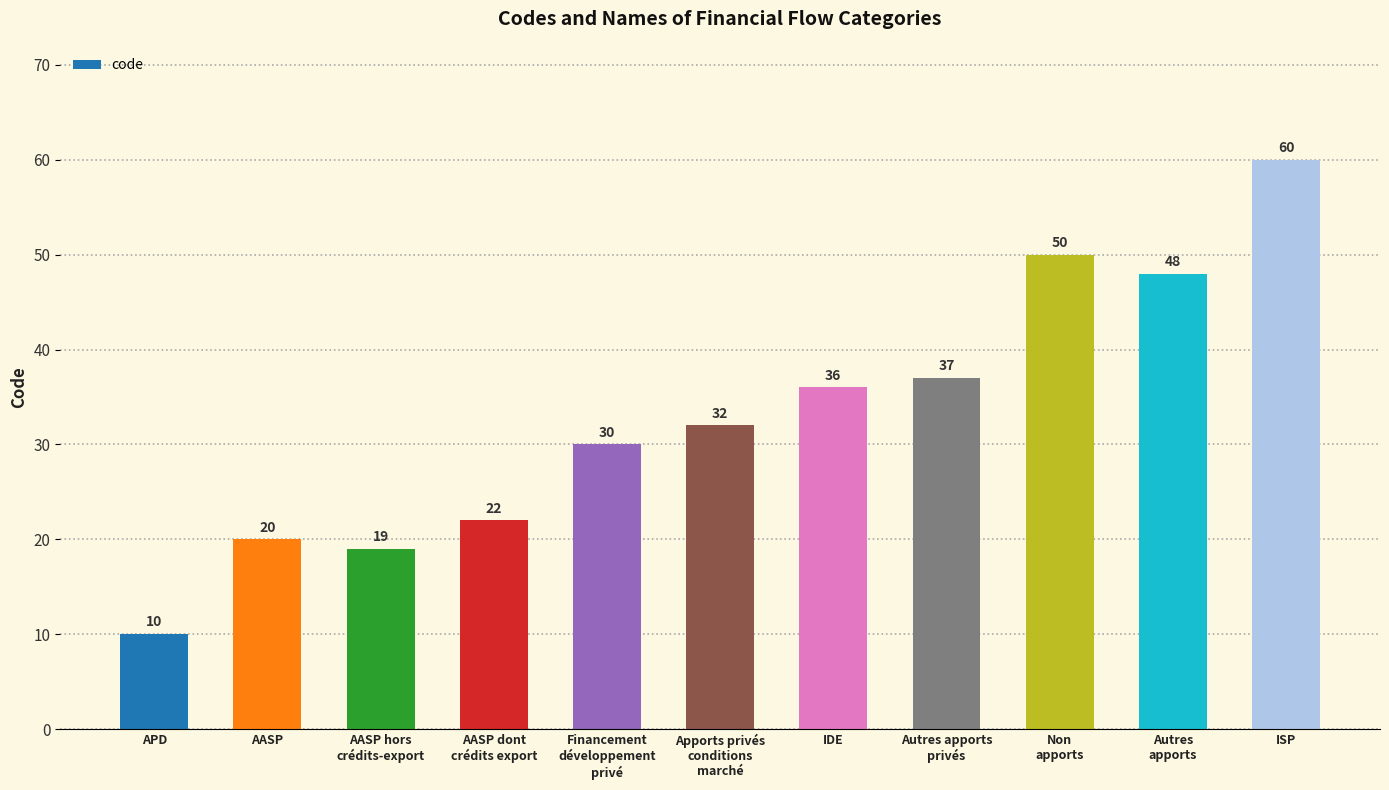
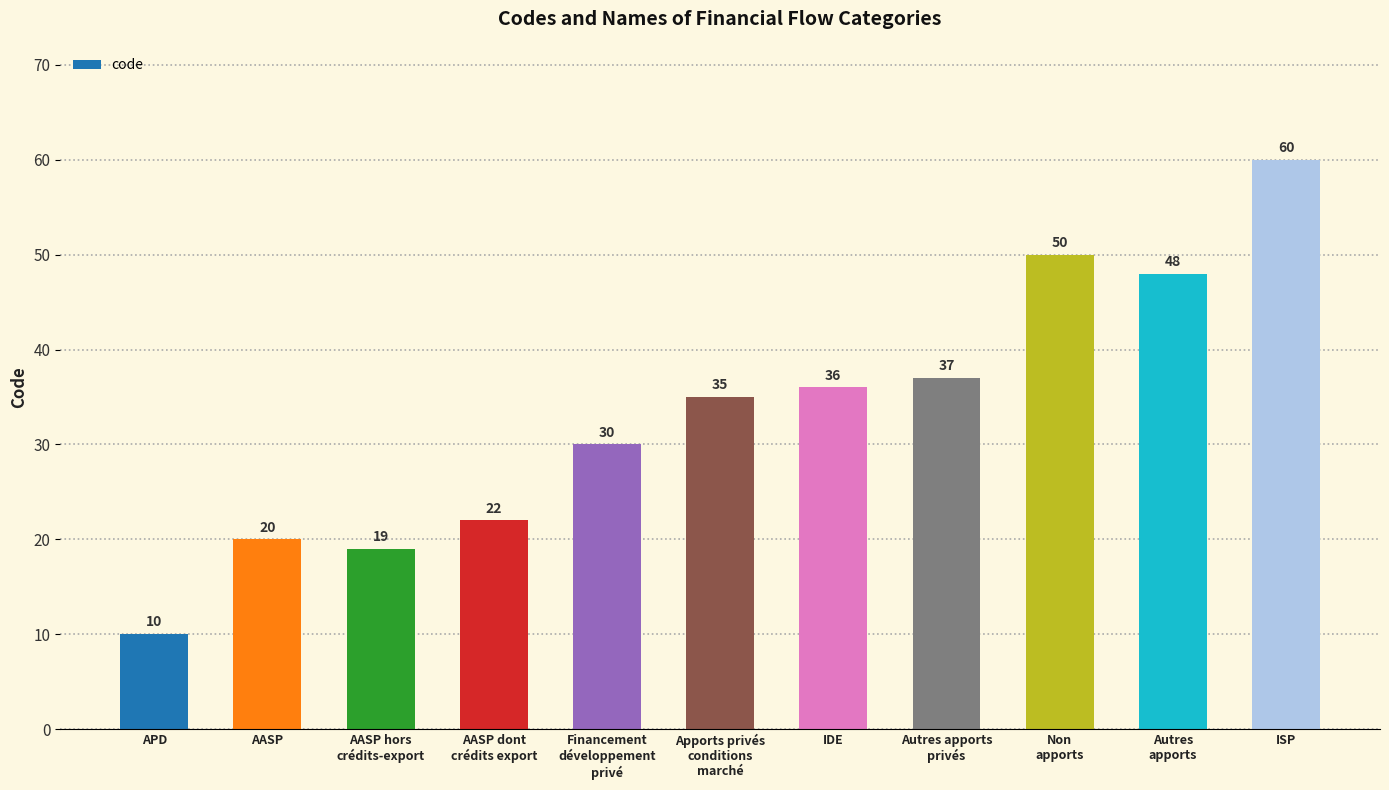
Apports privés conditions marché: 32 -> 35
